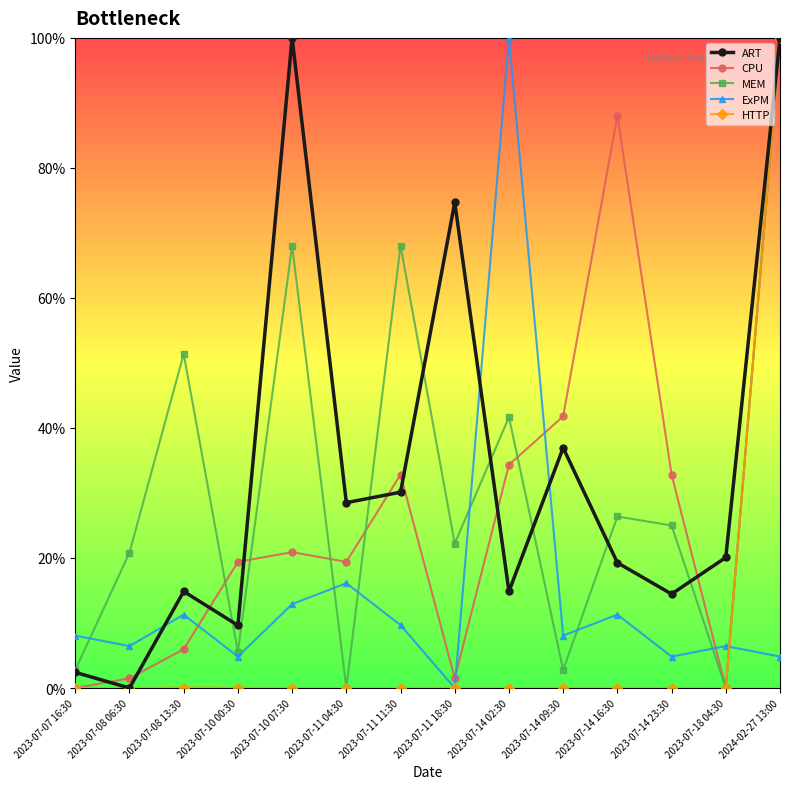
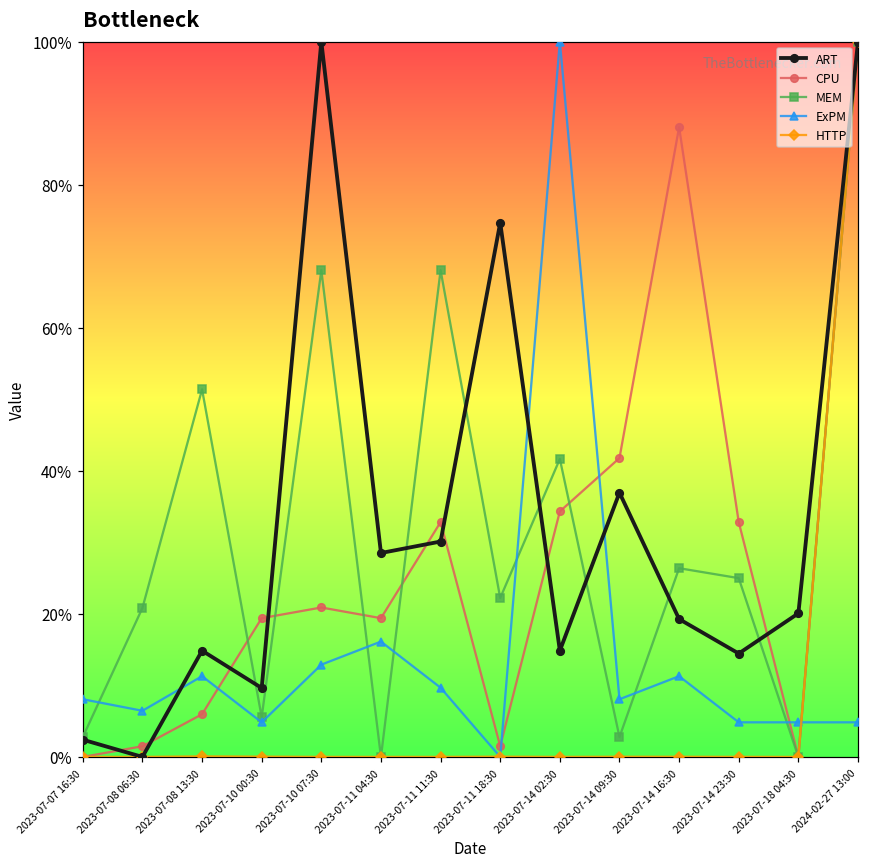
ExPM, 2023-07-18 04:30: 6% -> 5%
